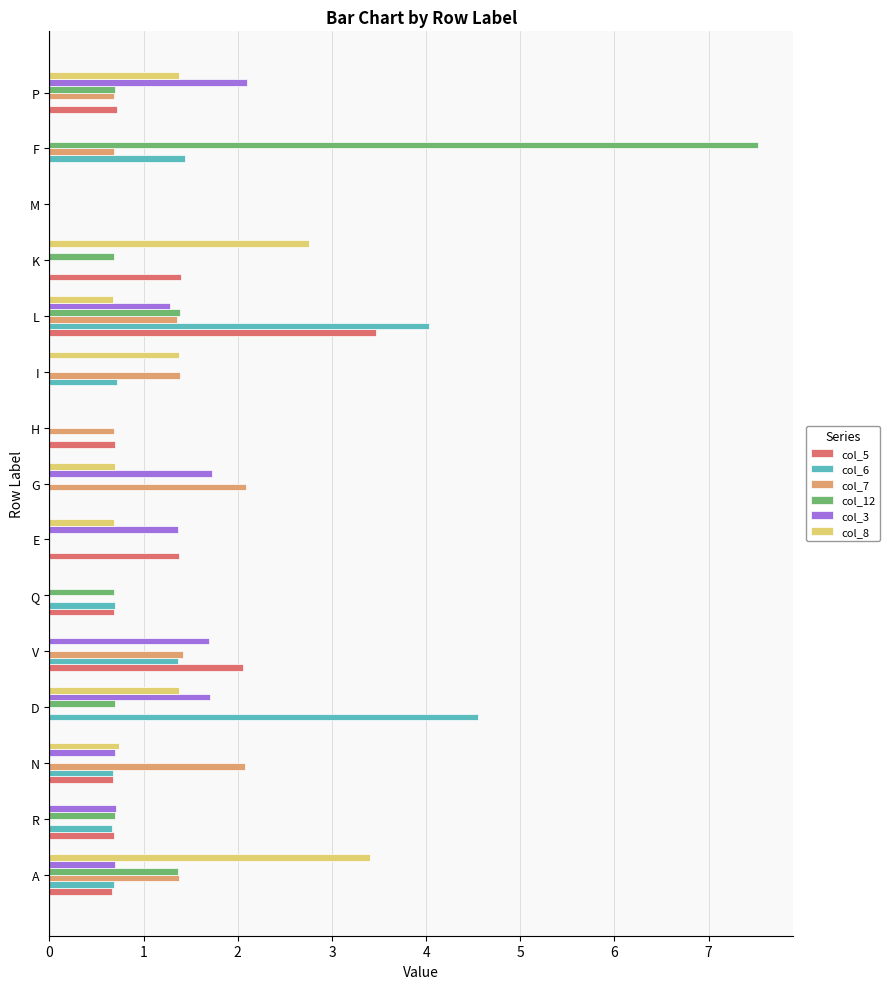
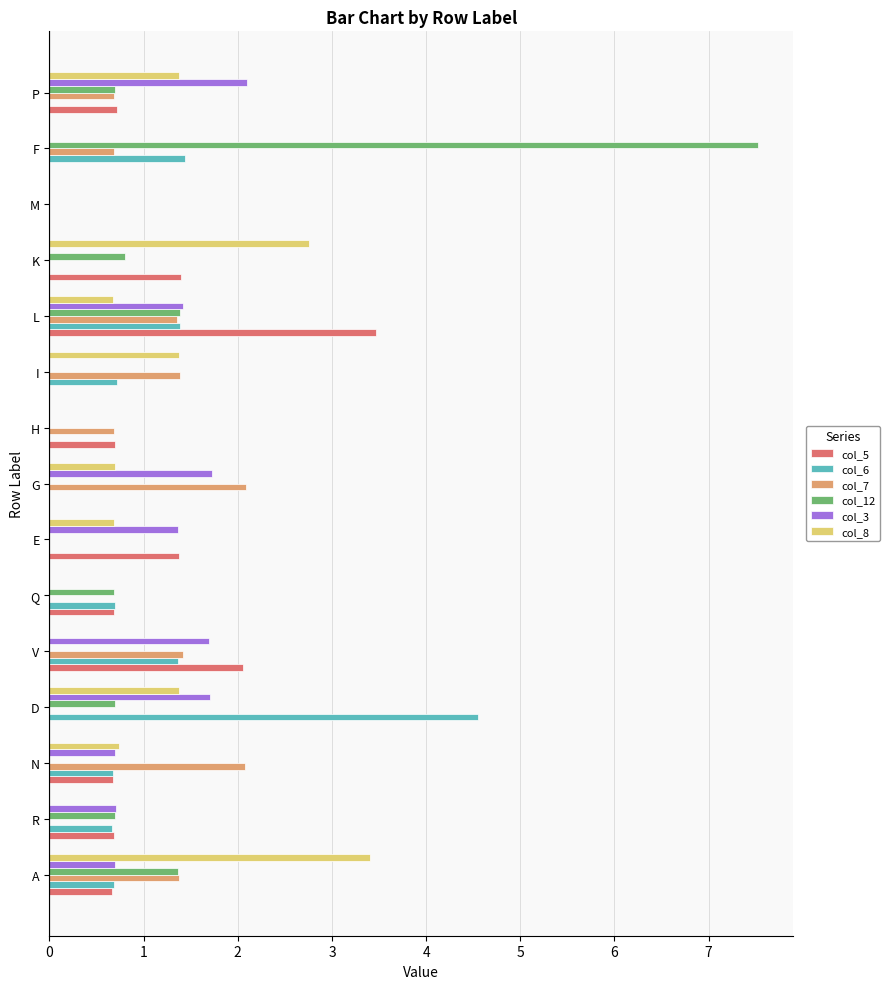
col_12, K: 0.7 -> 0.8
col_3, L: 1.3 -> 1.4
col_6, L: 4.0 -> 1.4
